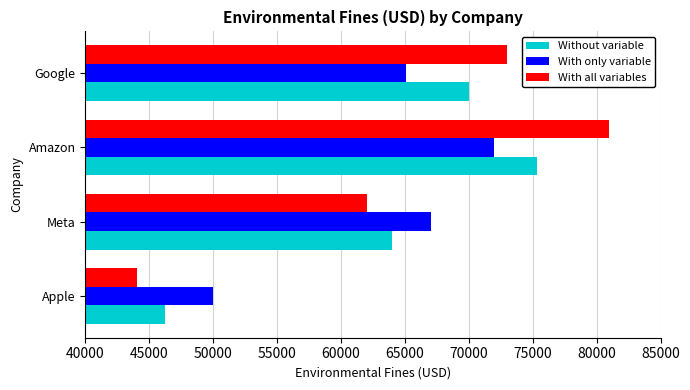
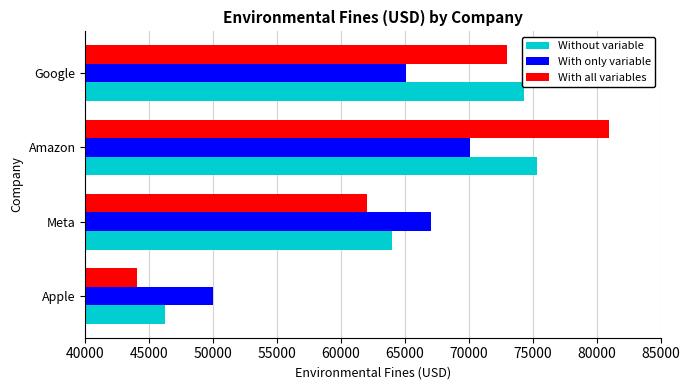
Without variable, Google: 70000 -> 74300
With only variable, Amazon: 72000 -> 70100
